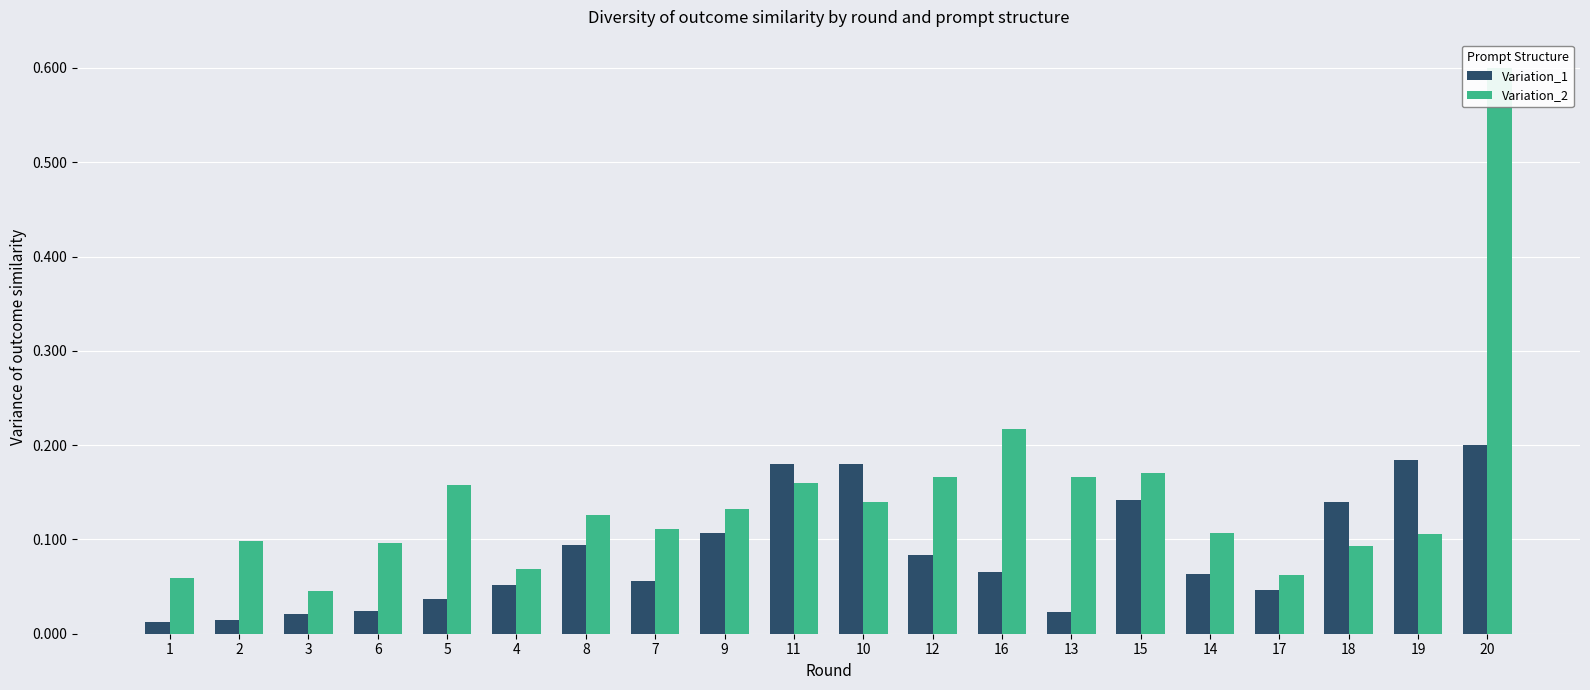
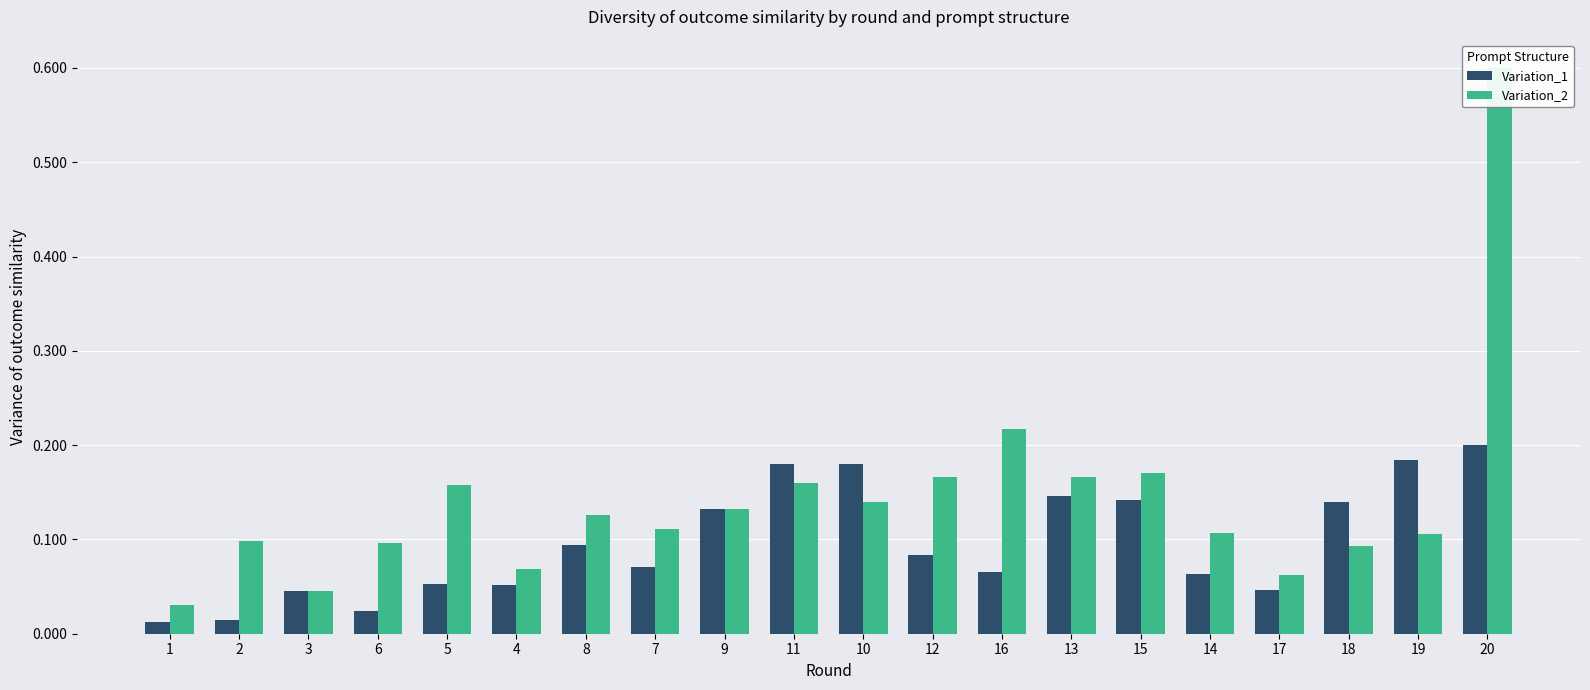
Variation_2, 1: 0.06 -> 0.03
Variation_1, 3: 0.02 -> 0.05
Variation_1, 5: 0.04 -> 0.05
Variation_1, 7: 0.06 -> 0.07
Variation_1, 9: 0.11 -> 0.13
Variation_1, 13: 0.02 -> 0.15
